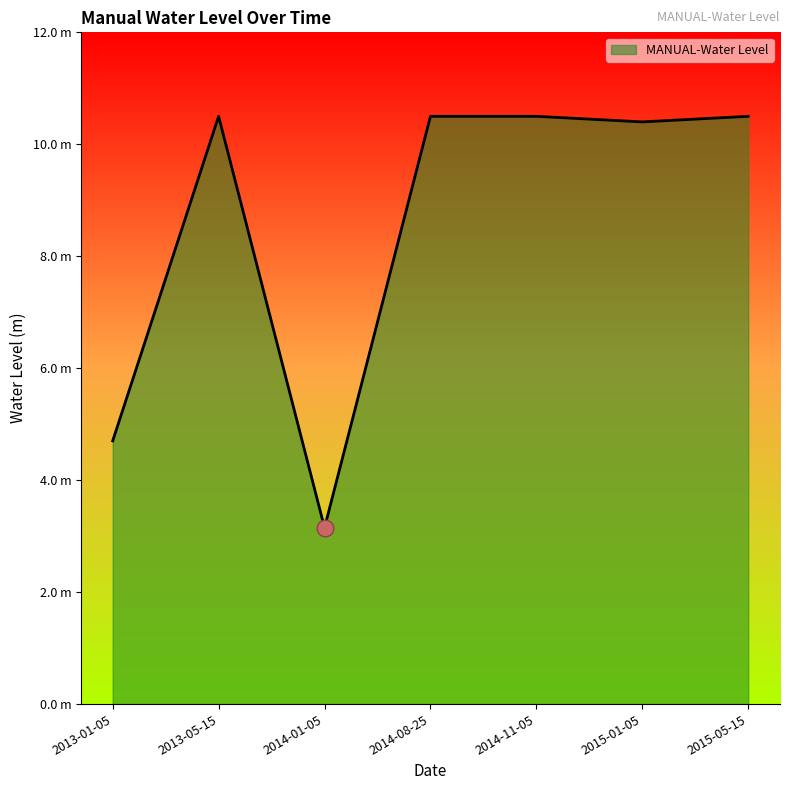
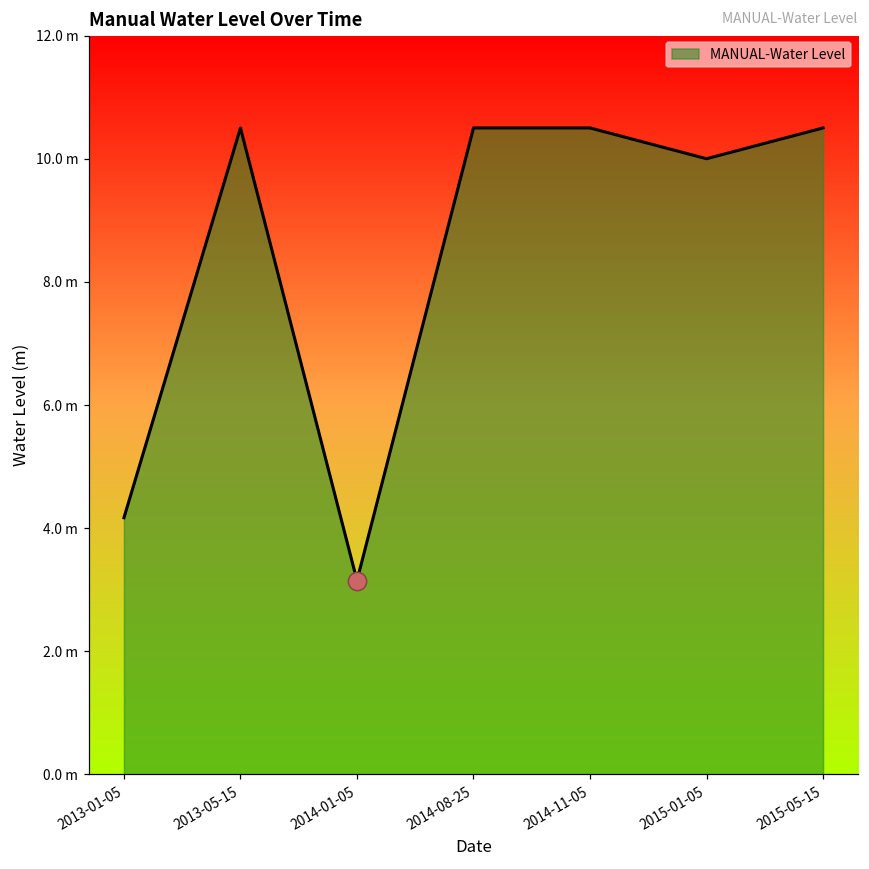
MANUAL-Water Level, 2013-01-05: 4.7 m -> 4.2 m
MANUAL-Water Level, 2015-01-05: 10.4 m -> 10.0 m
